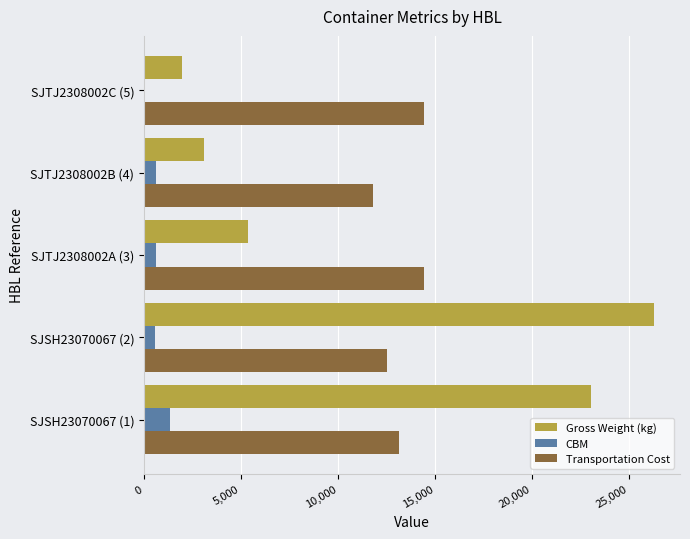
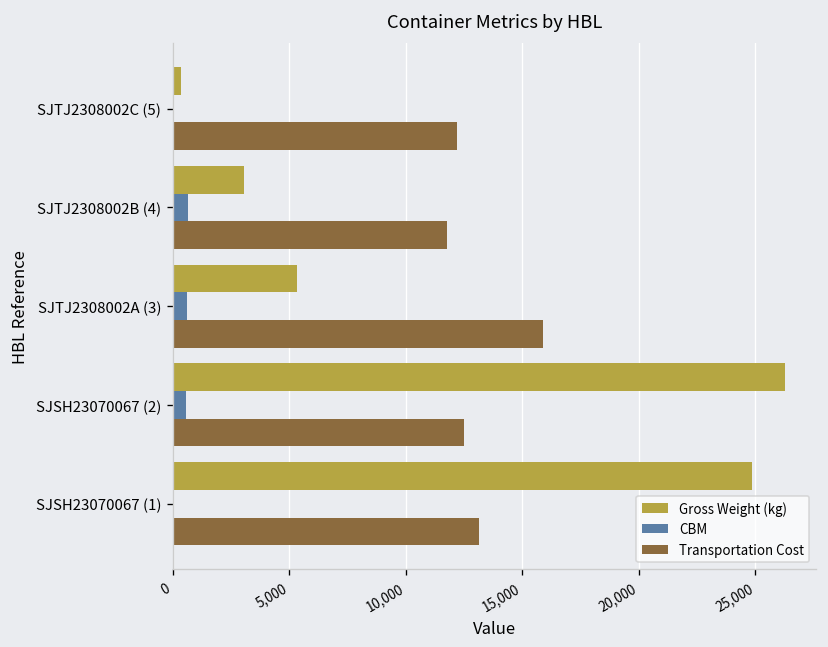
Gross Weight (kg), SJTJ2308002C (5): 2,000 -> 300
Transportation Cost, SJTJ2308002C (5): 14,500 -> 12,200
Transportation Cost, SJTJ2308002A (3): 14,500 -> 15,900
Gross Weight (kg), SJSH23070067 (1): 23,000 -> 24,900
CBM, SJSH23070067 (1): 1,400 -> 0
